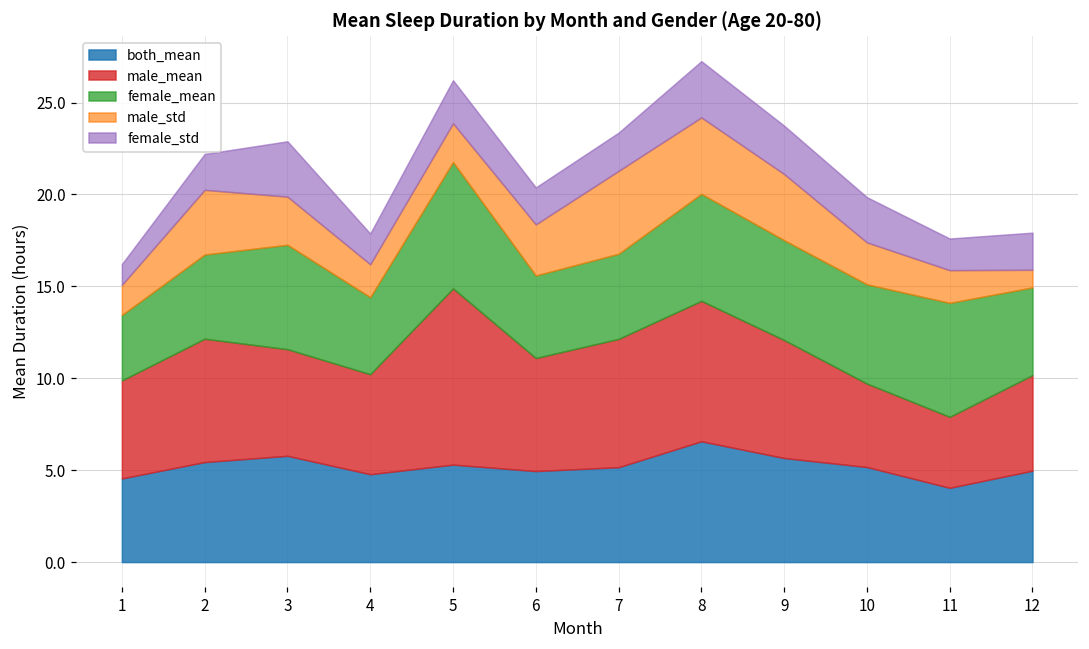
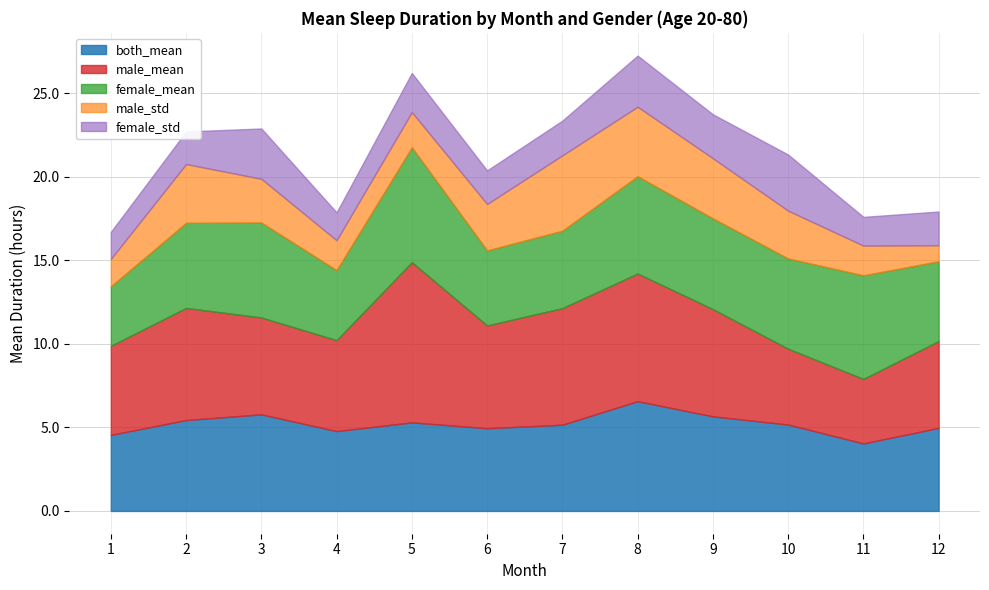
female_std, 1: 1.1 -> 1.6
female_mean, 2: 4.6 -> 5.1
male_std, 10: 2.3 -> 2.9
female_std, 10: 2.5 -> 3.4
